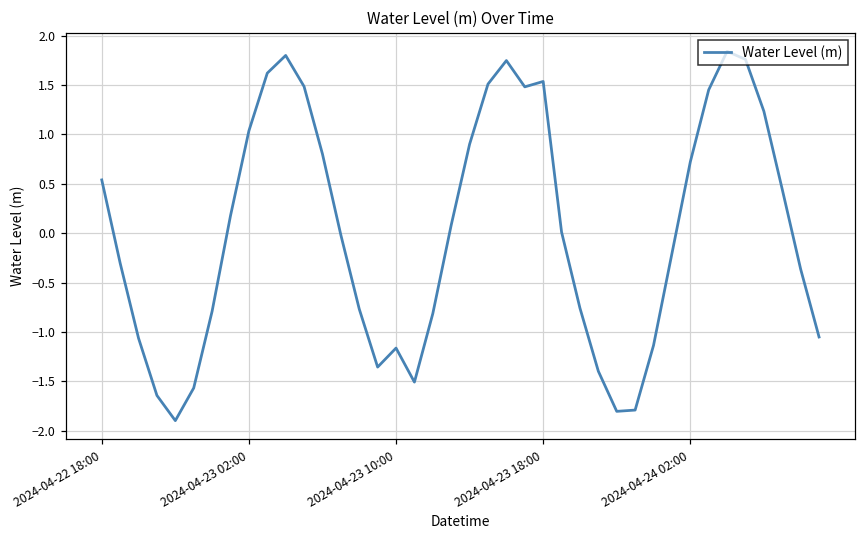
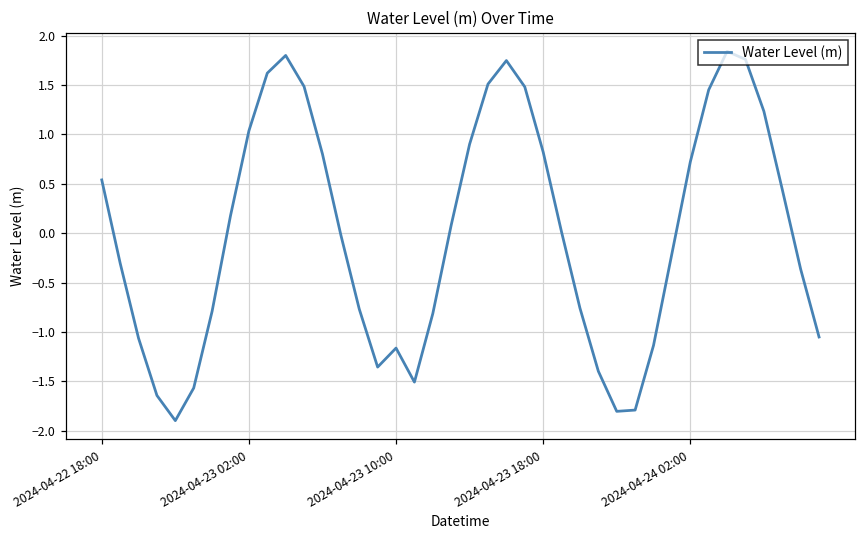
2024-04-23 18:00: 1.5 -> 0.8
